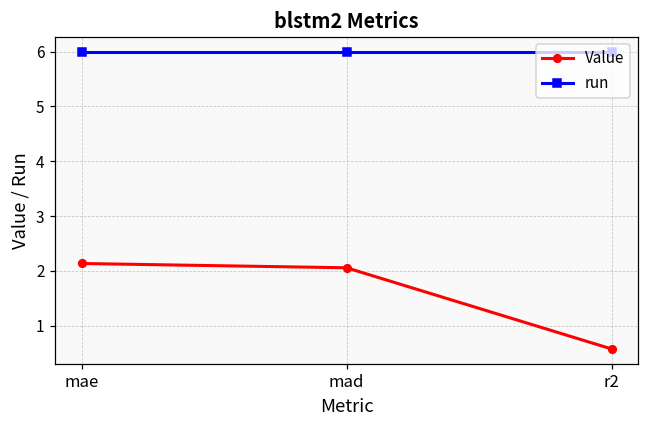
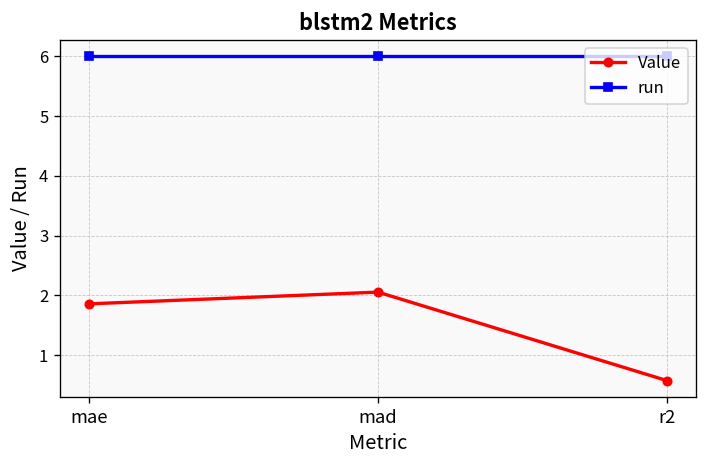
Value, mae: 2.1 -> 1.9
